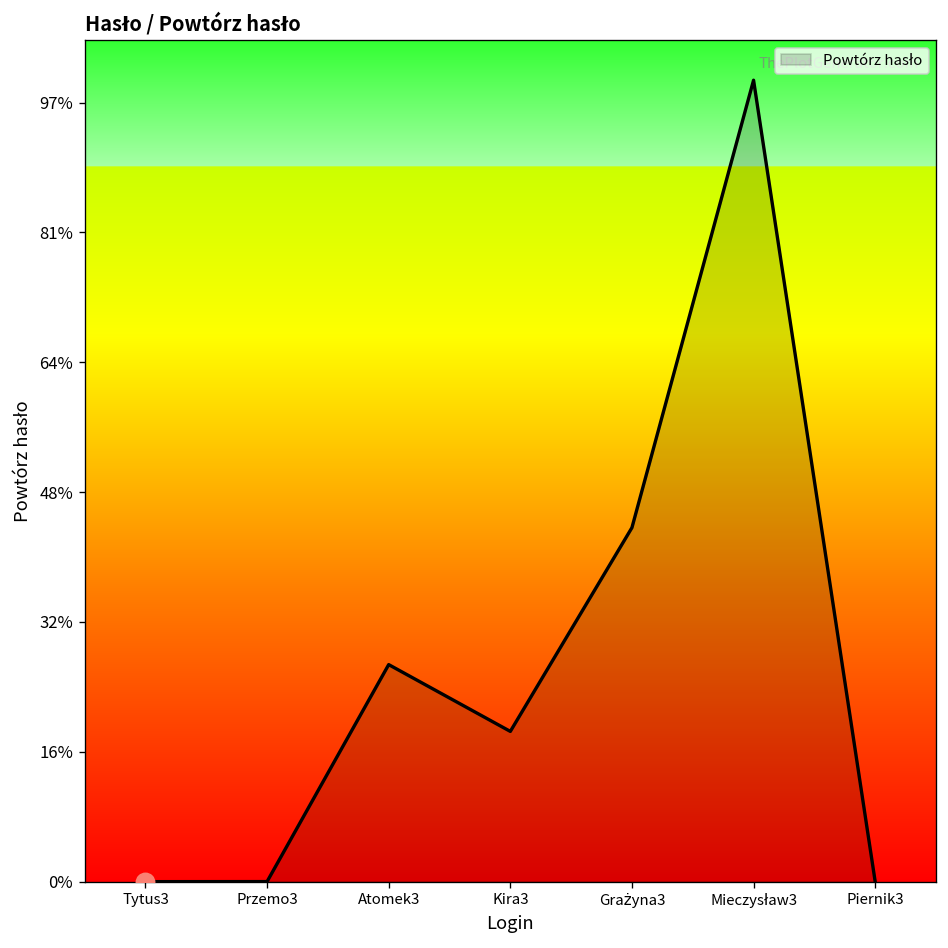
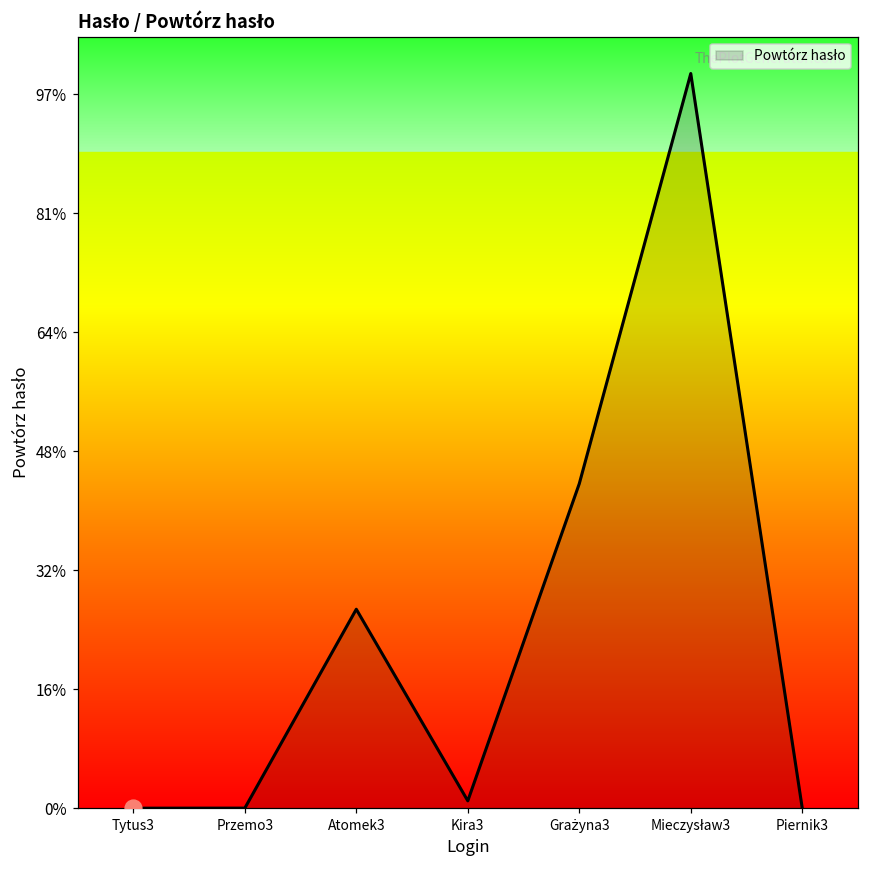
Powtórz hasło, Kira3: 19% -> 1%
